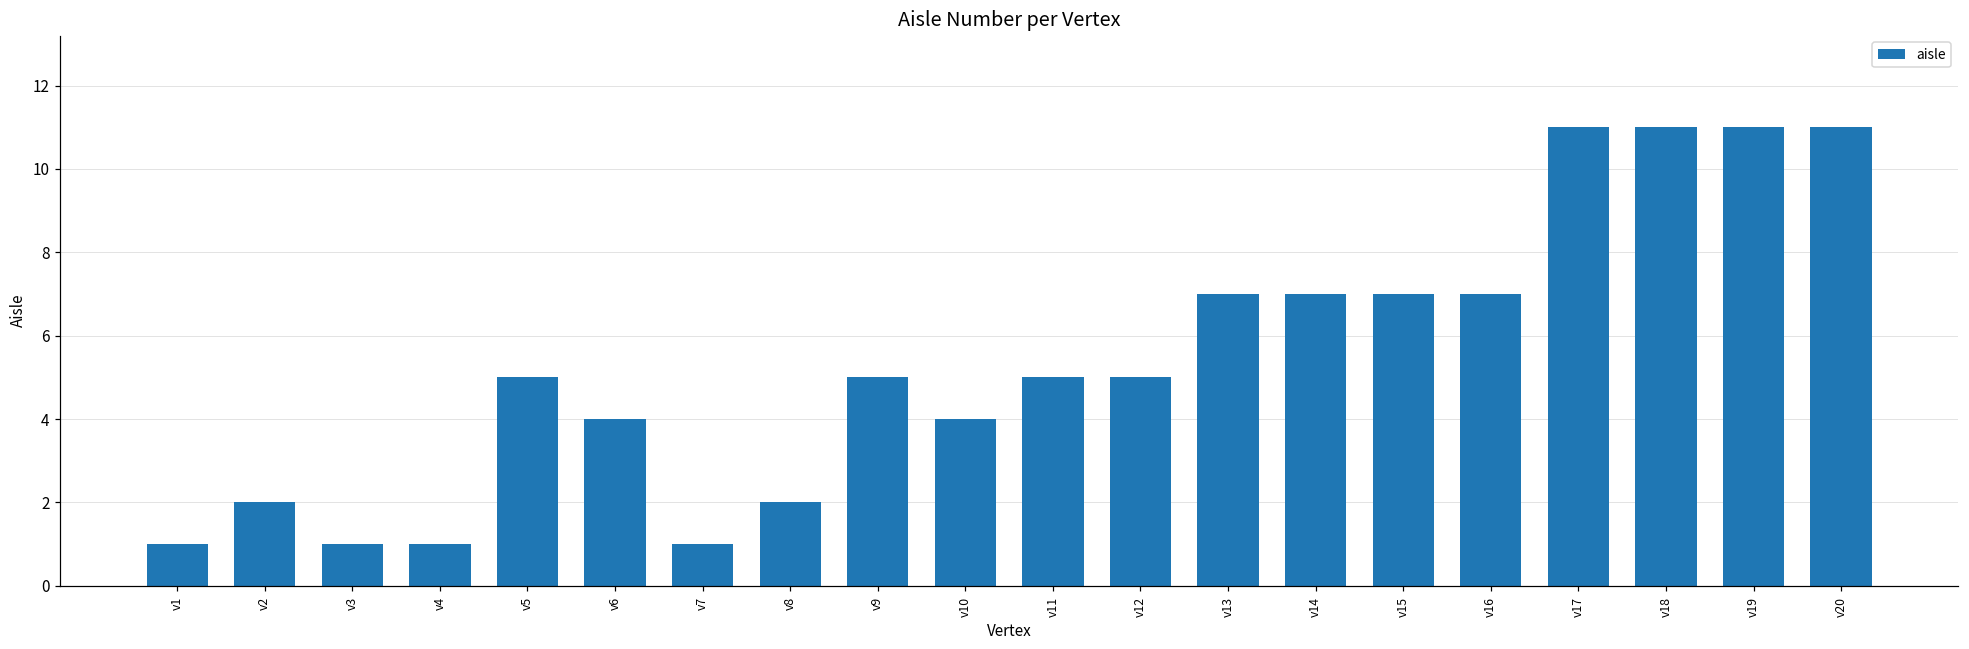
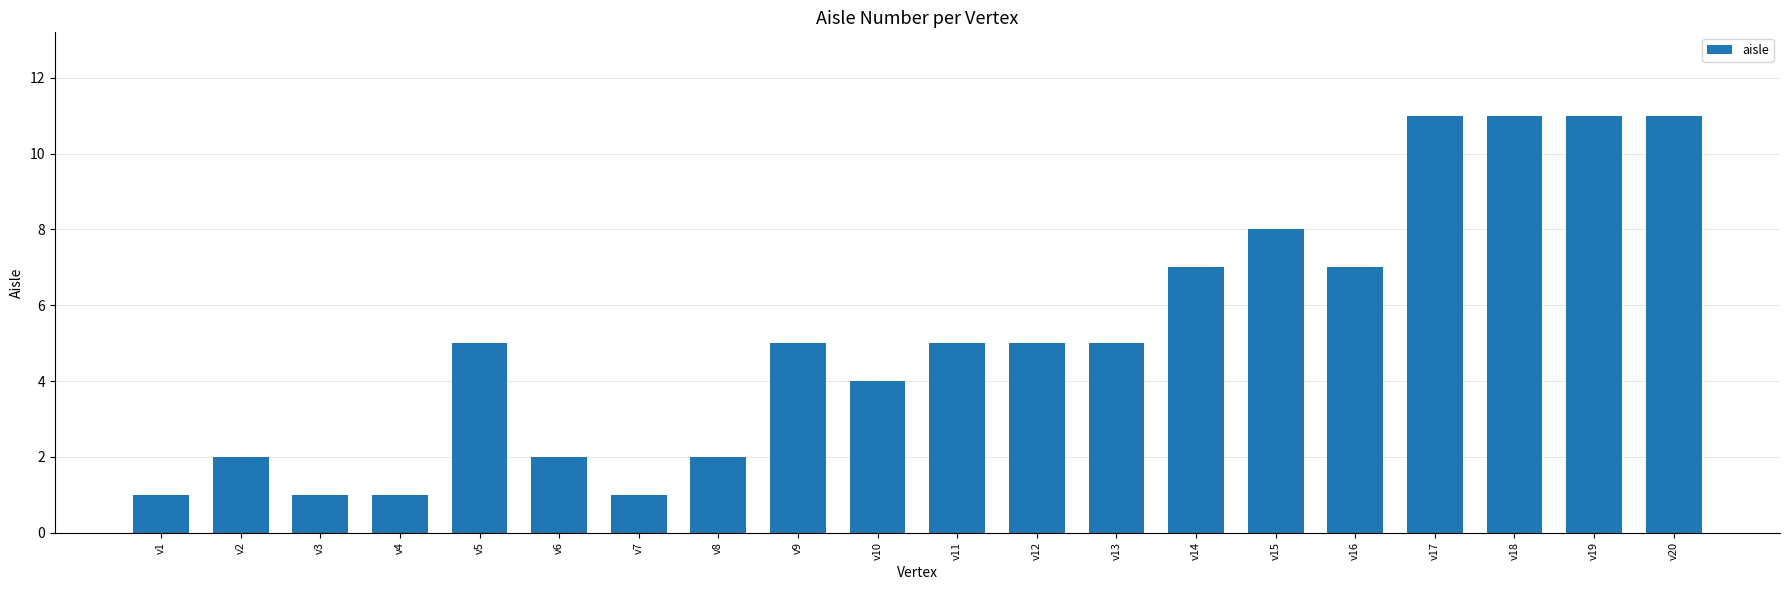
v6: 4 -> 2
v13: 7 -> 5
v15: 7 -> 8
